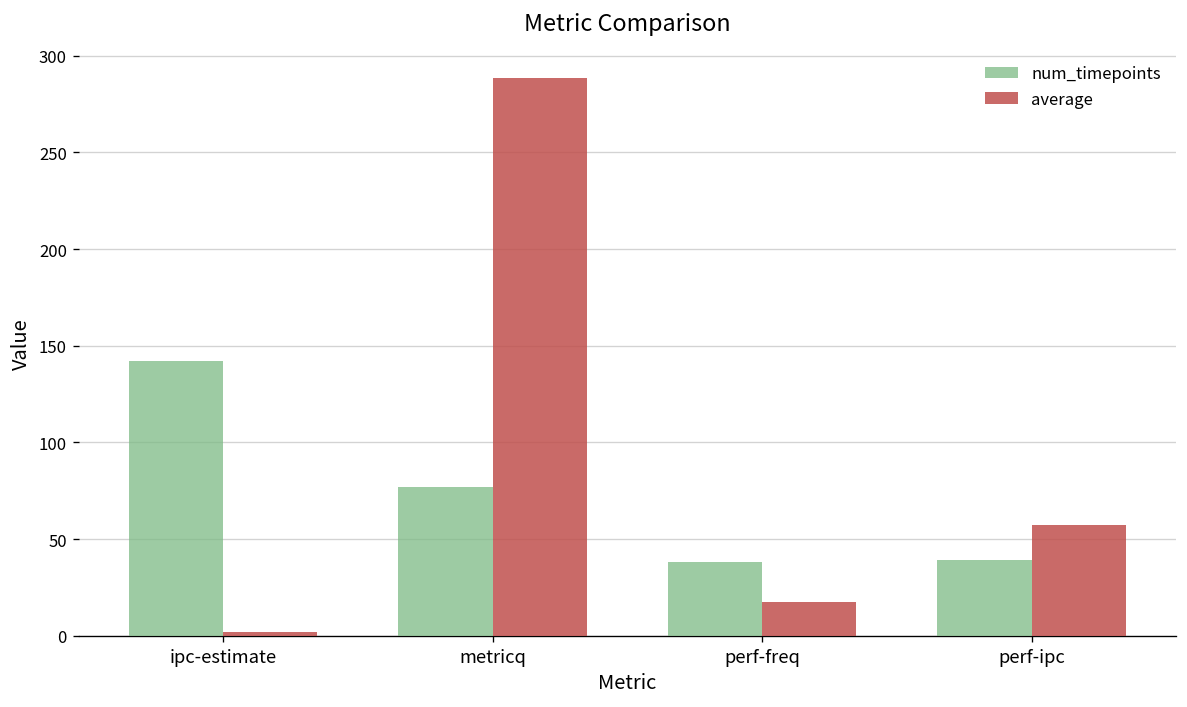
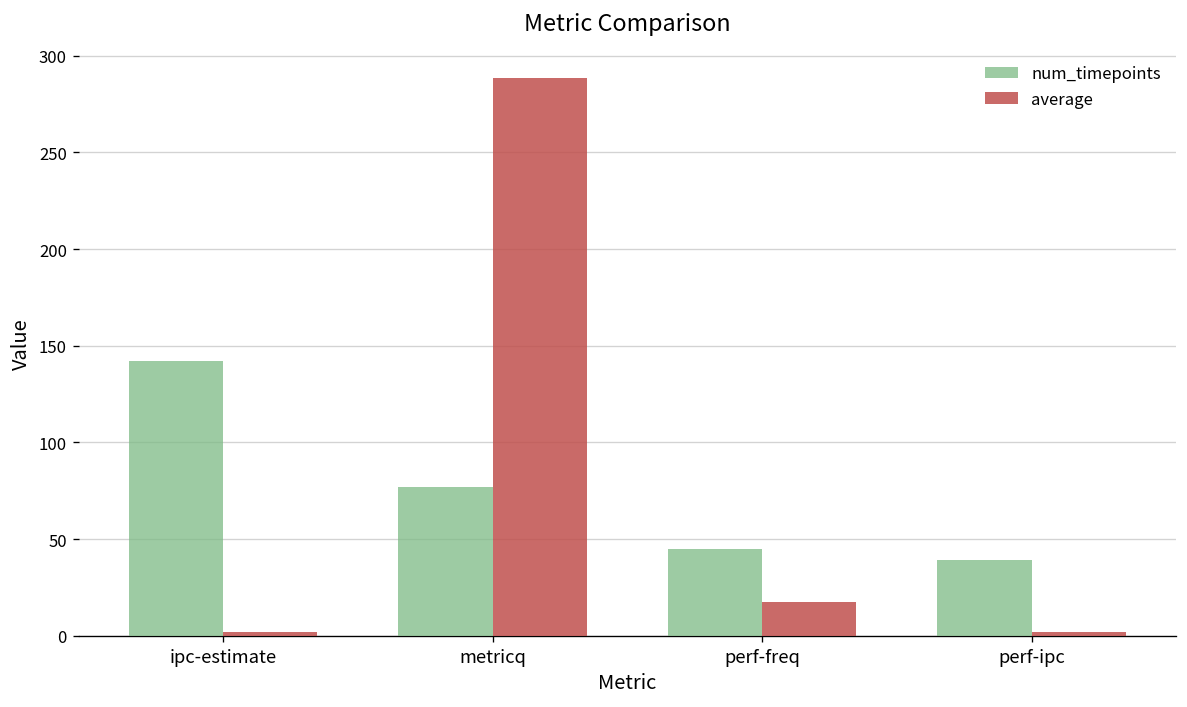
num_timepoints, perf-freq: 38 -> 45
average, perf-ipc: 57 -> 2
